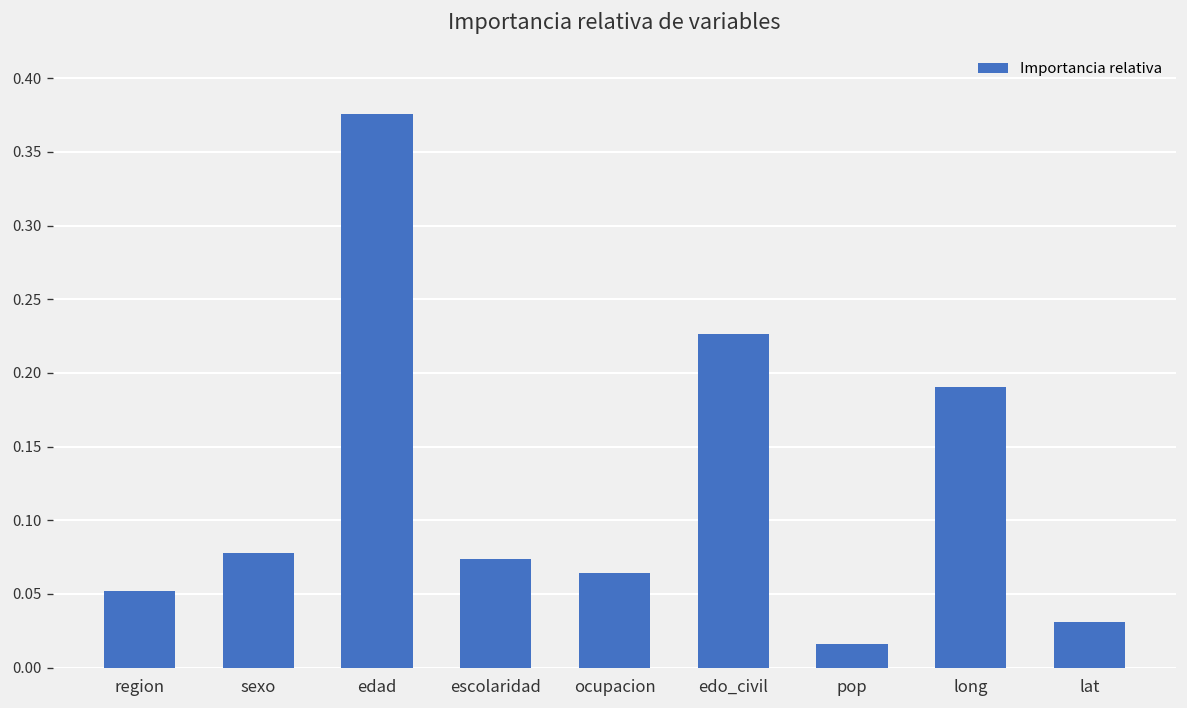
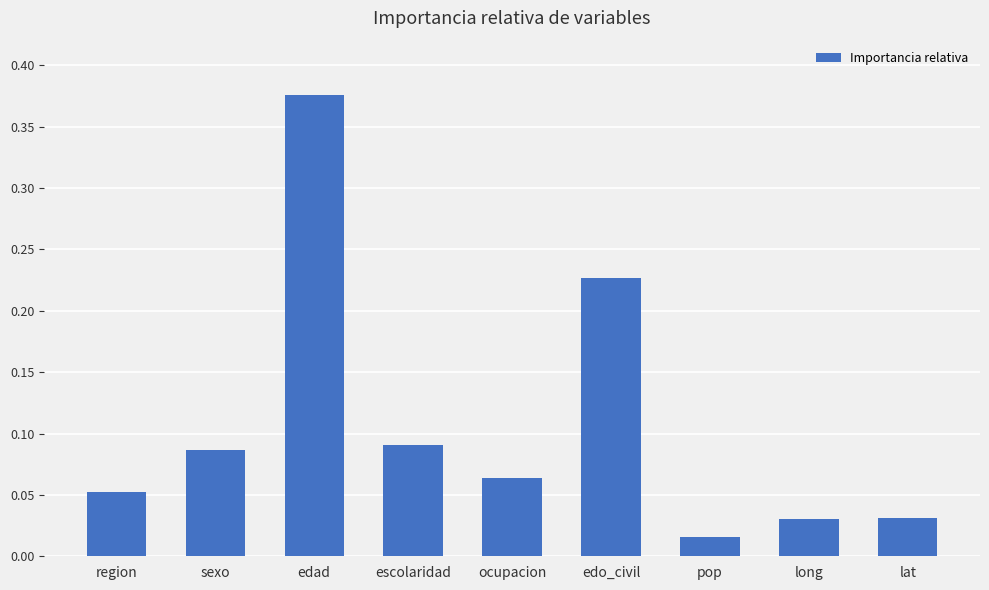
sexo: 0.078 -> 0.086
escolaridad: 0.074 -> 0.091
long: 0.190 -> 0.030
